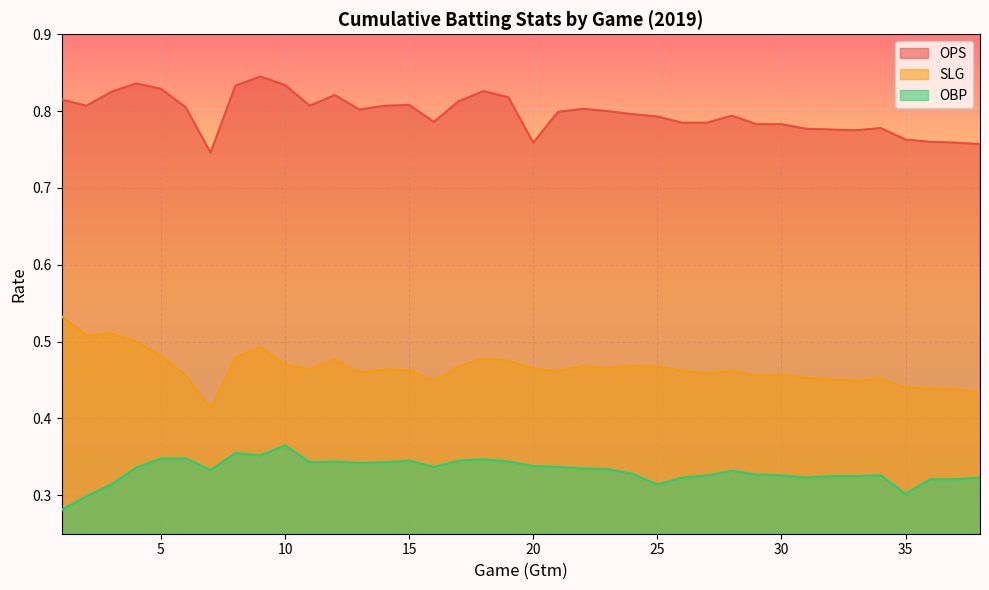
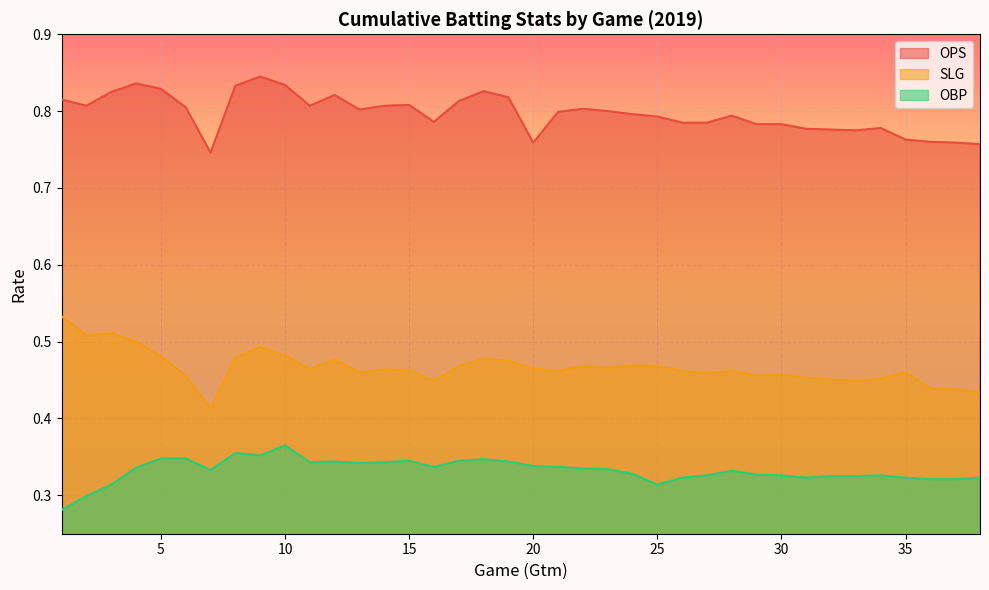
SLG, 10: 0.47 -> 0.48
SLG, 35: 0.44 -> 0.46
OBP, 35: 0.30 -> 0.32
